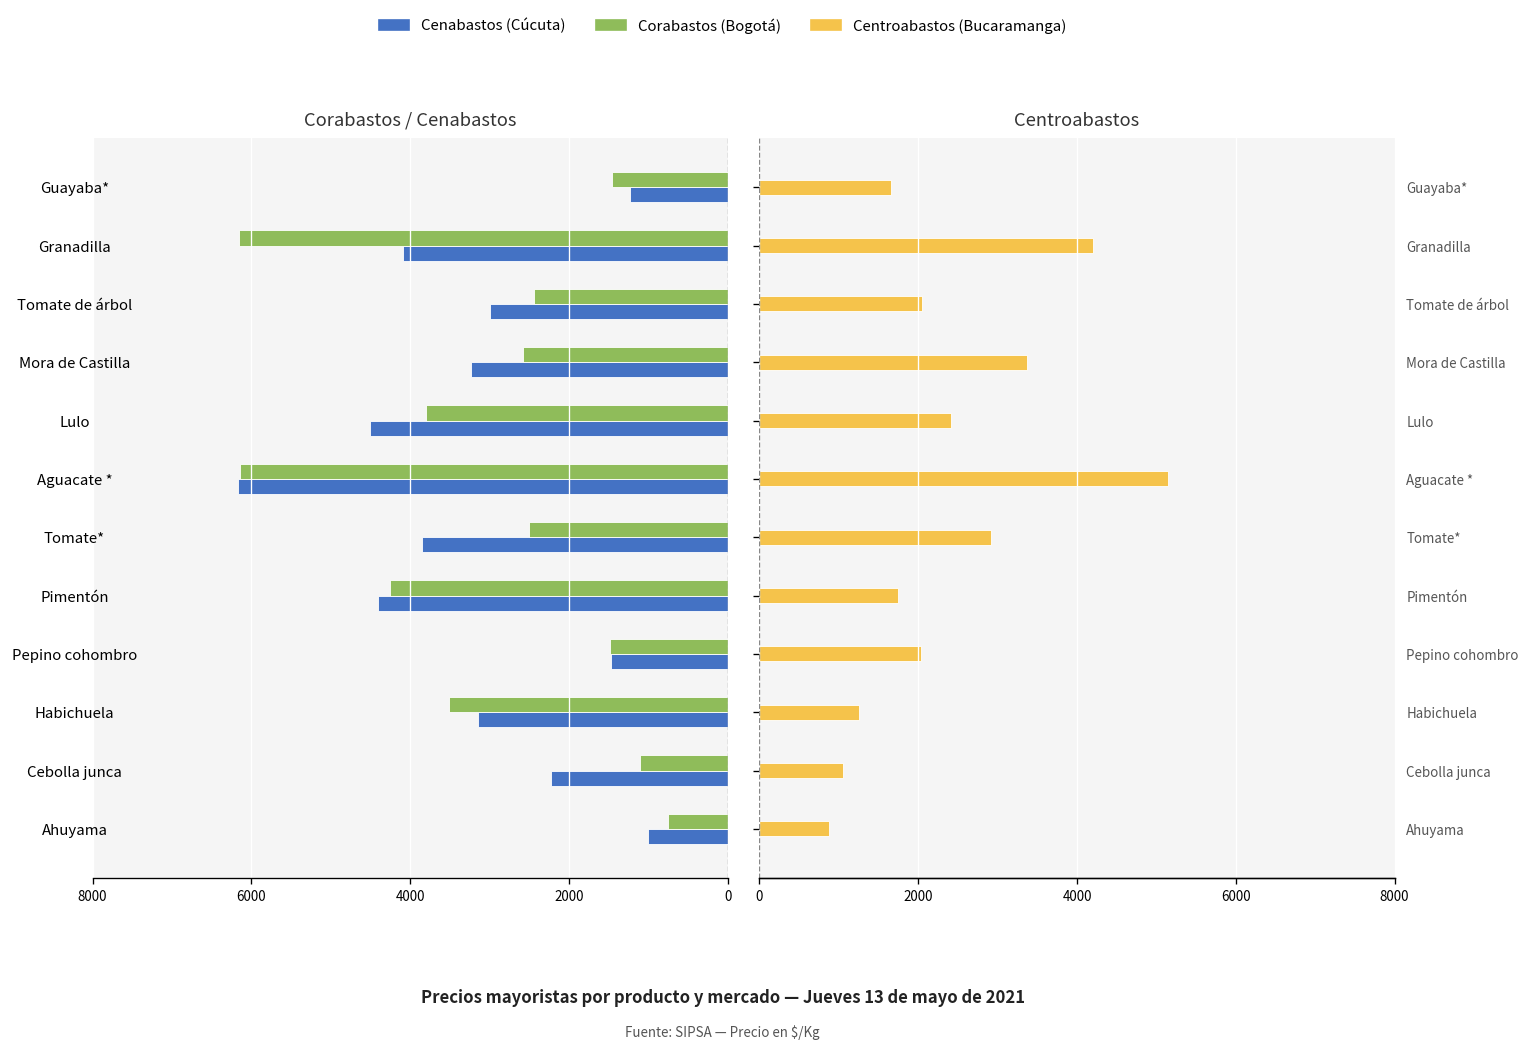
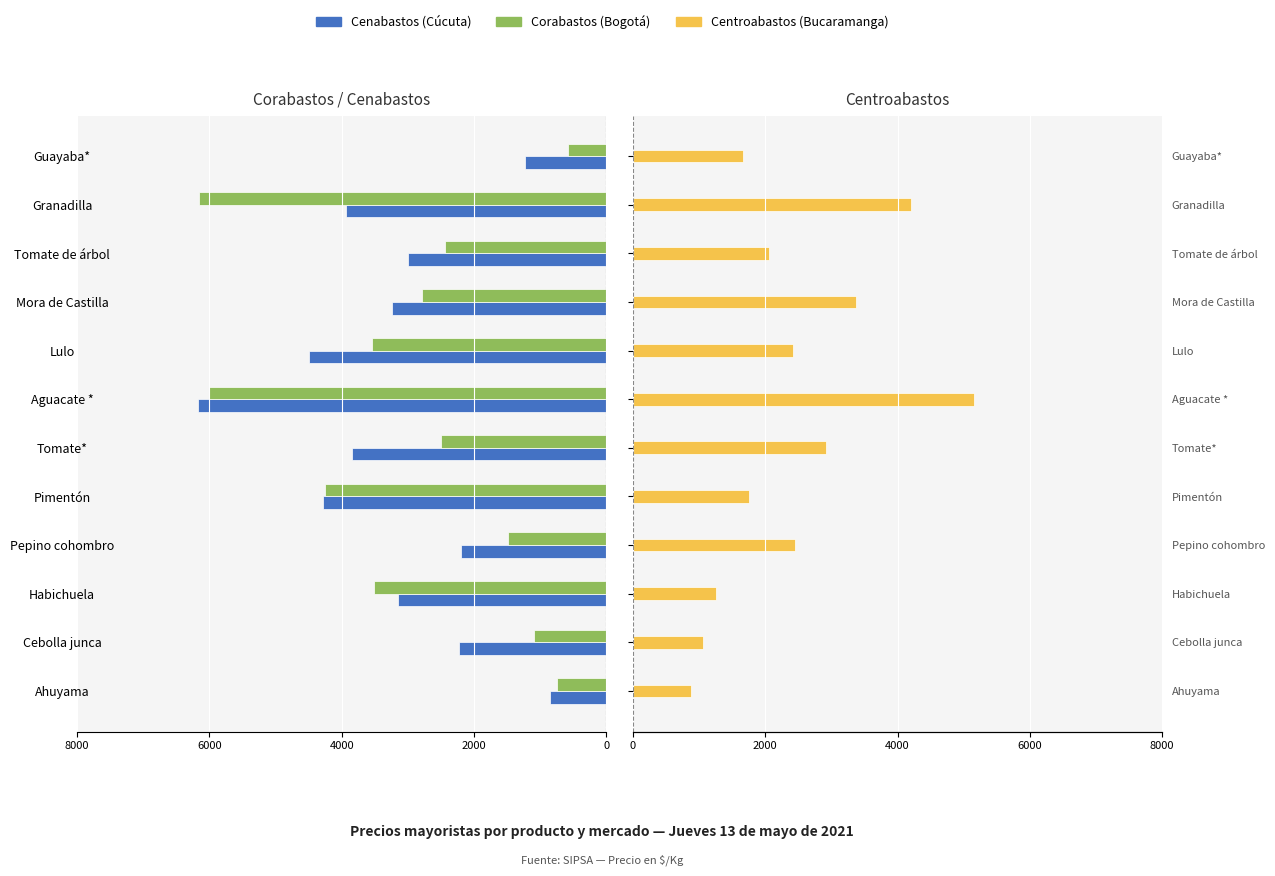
Corabastos / Cenabastos, Corabastos (Bogotá), Guayaba*: 1500 -> 600
Corabastos / Cenabastos, Cenabastos (Cúcuta), Granadilla: 4100 -> 3900
Corabastos / Cenabastos, Corabastos (Bogotá), Mora de Castilla: 2600 -> 2800
Corabastos / Cenabastos, Corabastos (Bogotá), Lulo: 3800 -> 3500
Corabastos / Cenabastos, Corabastos (Bogotá), Aguacate *: 6100 -> 6000
Corabastos / Cenabastos, Cenabastos (Cúcuta), Pimentón: 4400 -> 4300
Corabastos / Cenabastos, Cenabastos (Cúcuta), Pepino cohombro: 1500 -> 2200
Corabastos / Cenabastos, Cenabastos (Cúcuta), Ahuyama: 1000 -> 900
Centroabastos, Pepino cohombro: 2000 -> 2500
